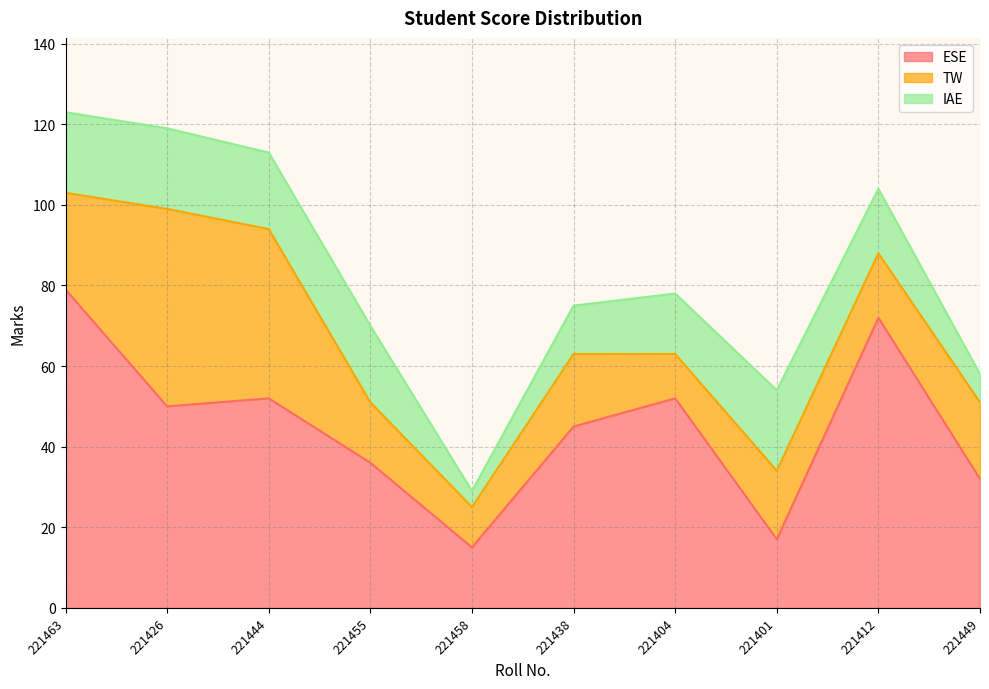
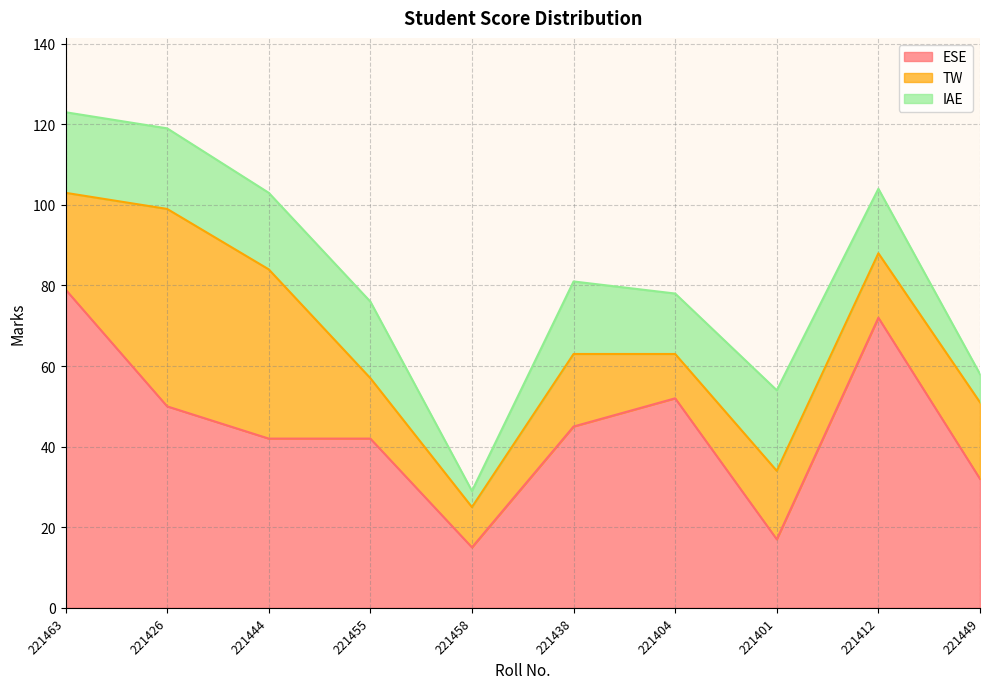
ESE, 221444: 52 -> 42
ESE, 221455: 36 -> 42
IAE, 221438: 12 -> 18
